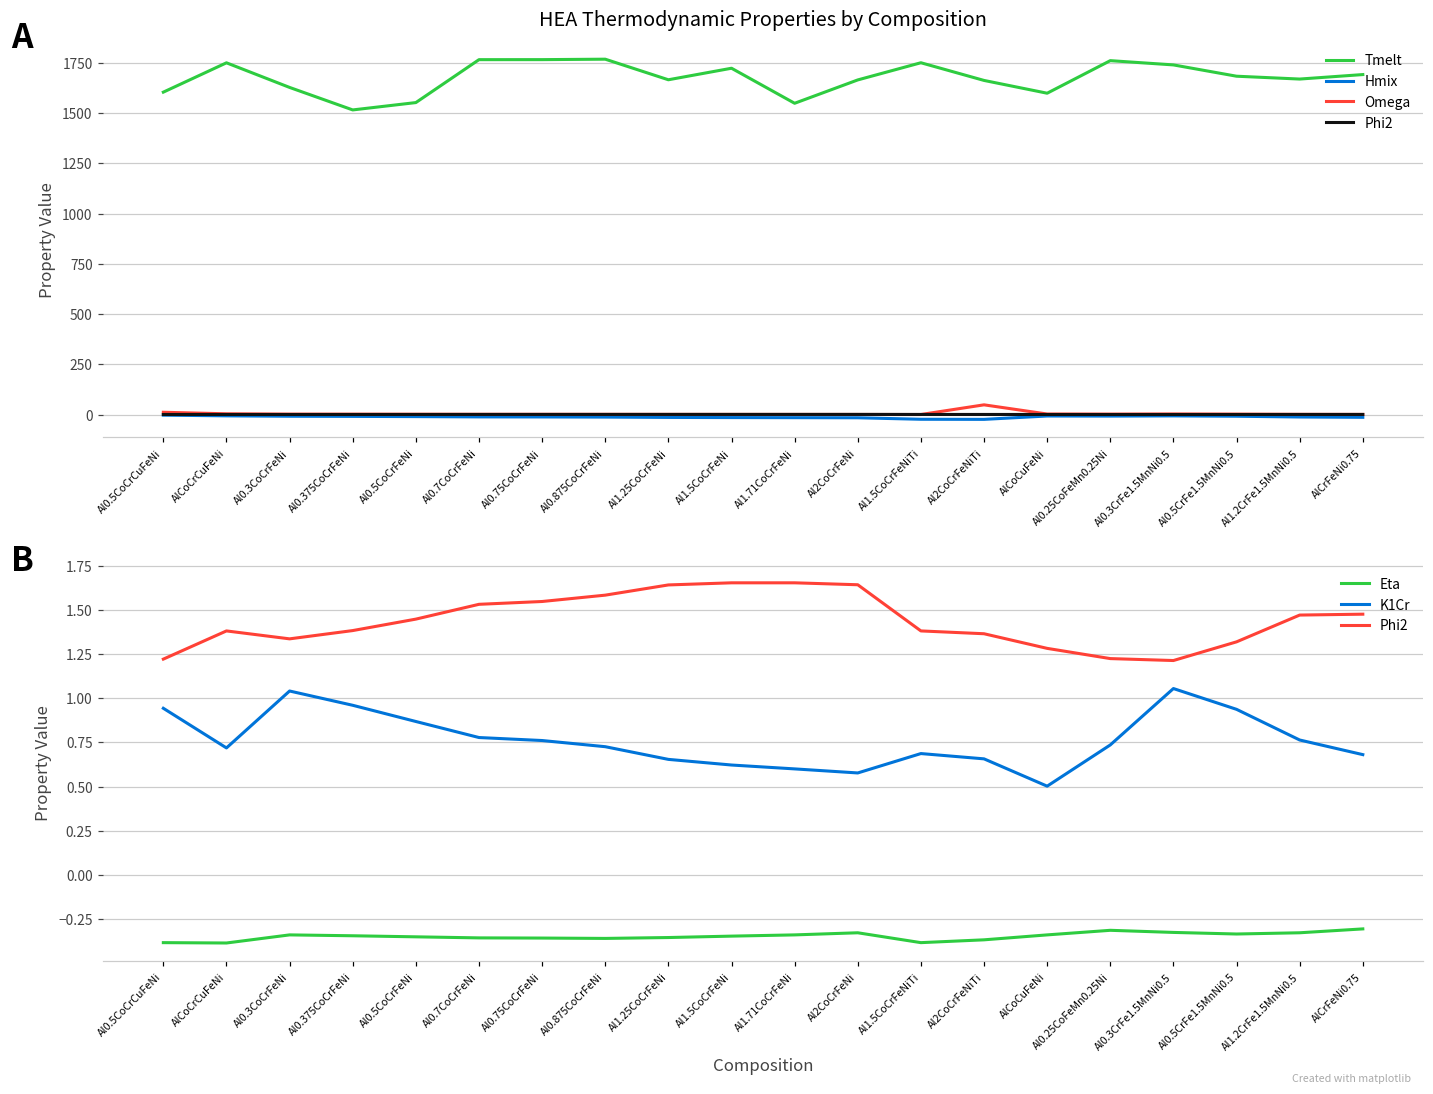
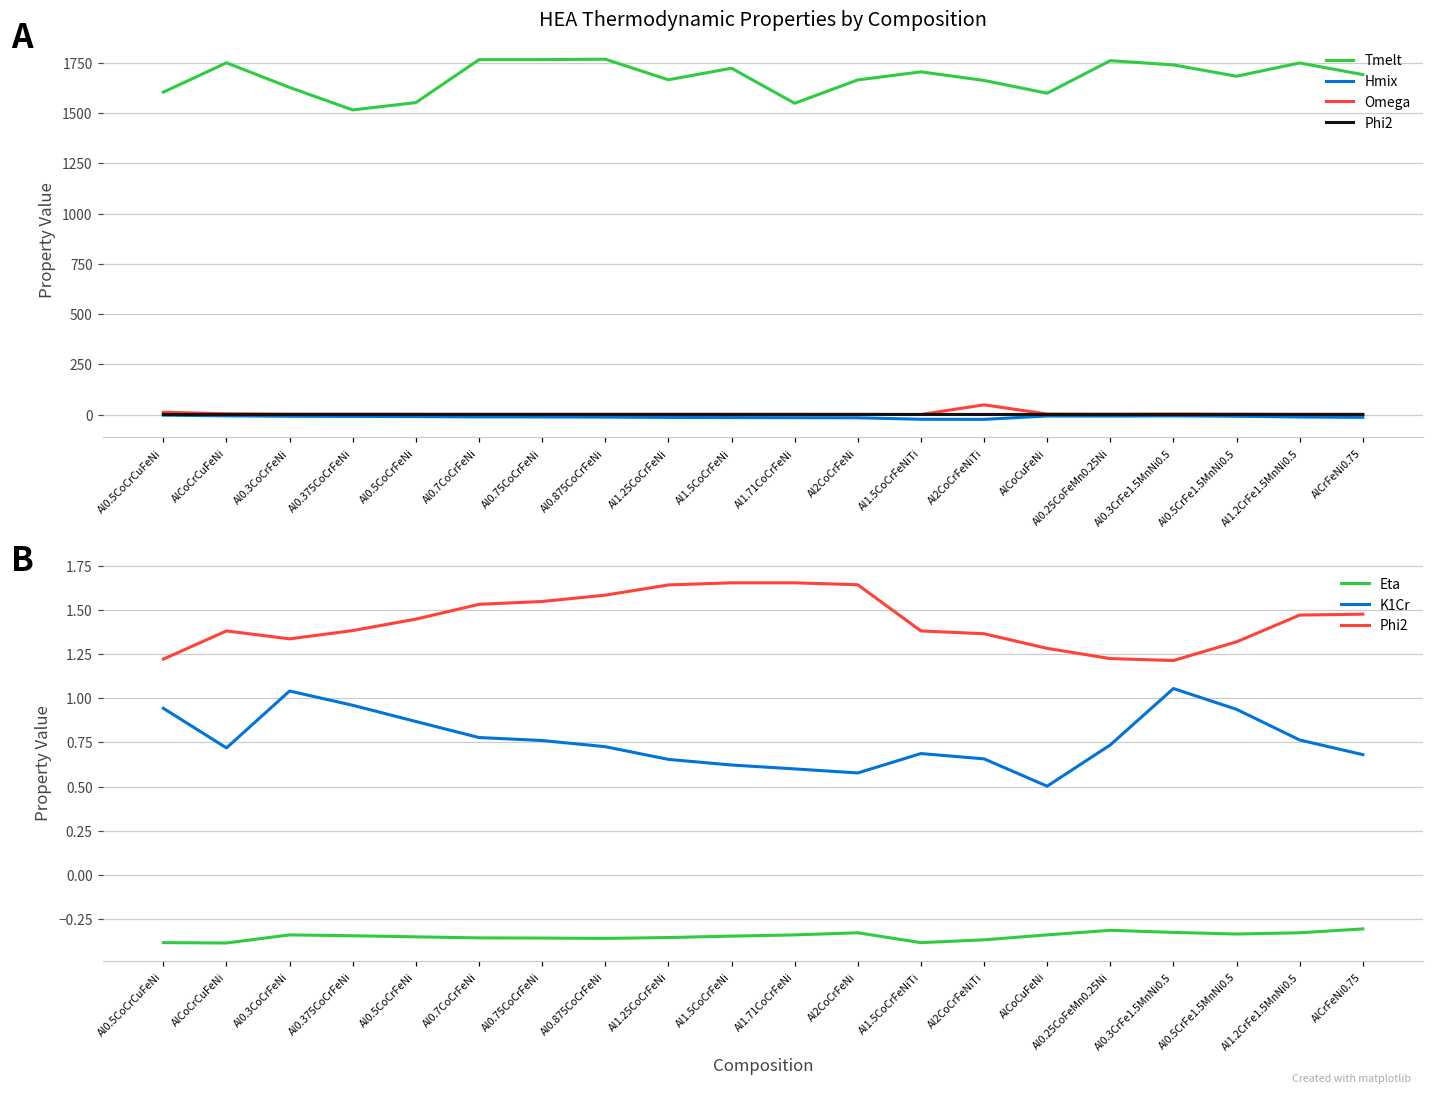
HEA Thermodynamic Properties by Composition, Tmelt, Al1.5CoCrFeNiTi: 1750 -> 1700
HEA Thermodynamic Properties by Composition, Tmelt, Al1.2CrFe1.5MnNi0.5: 1670 -> 1750
